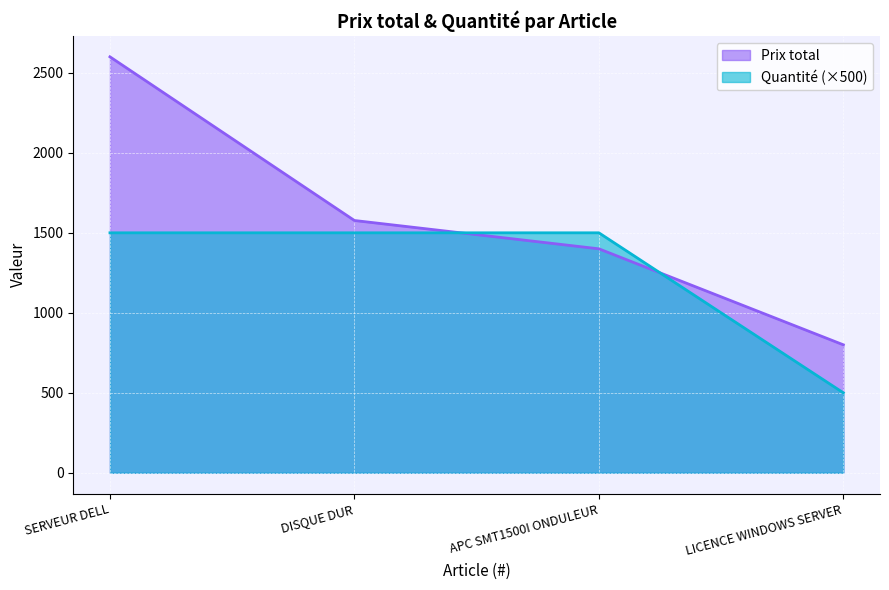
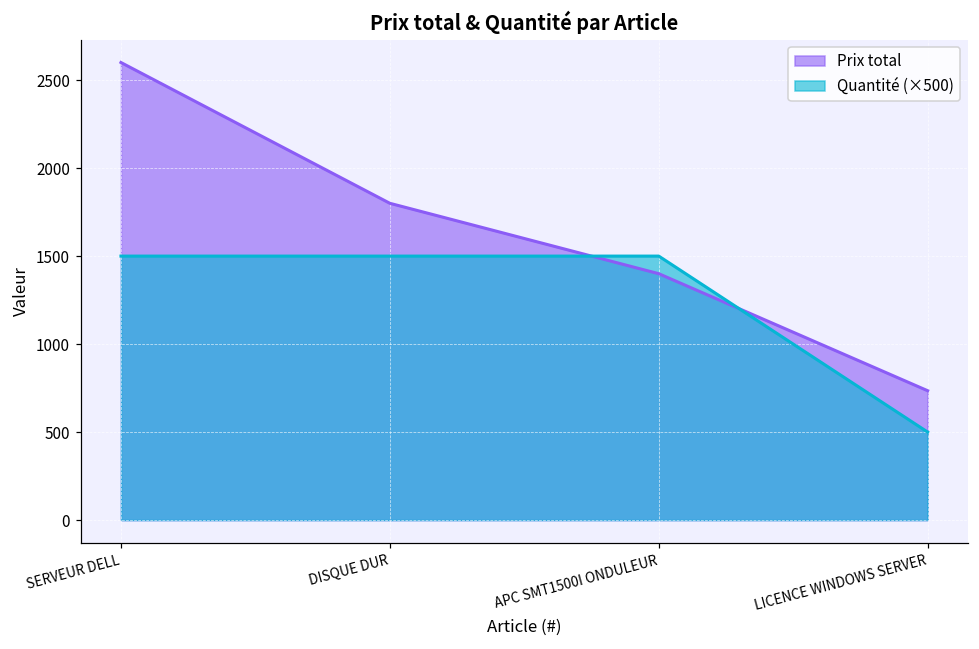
Prix total, DISQUE DUR: 1580 -> 1800
Prix total, LICENCE WINDOWS SERVER: 800 -> 740
